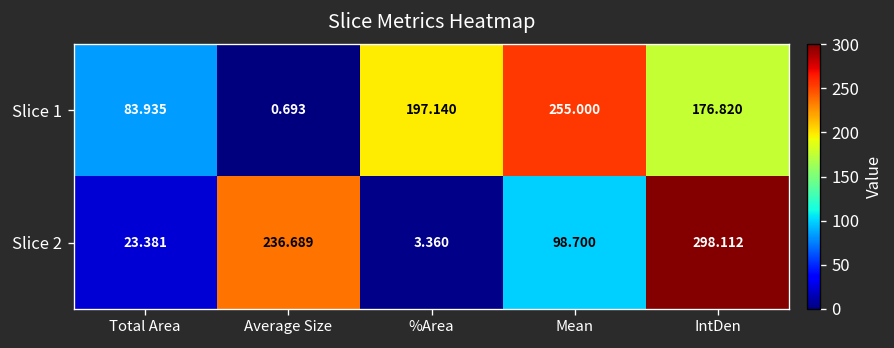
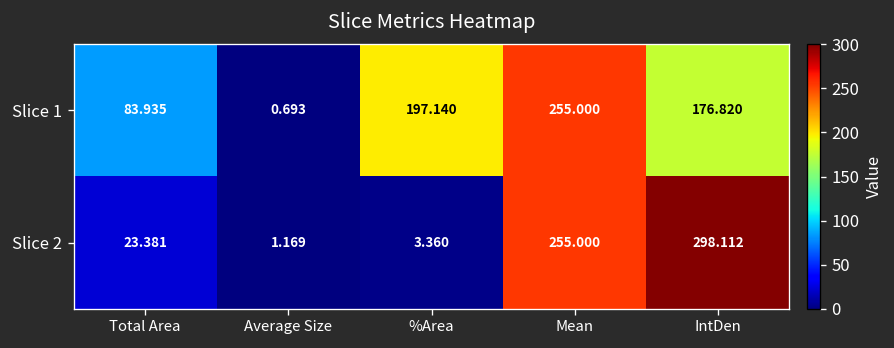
Slice 2, Average Size: 236.689 -> 1.169
Slice 2, Mean: 98.700 -> 255.000
